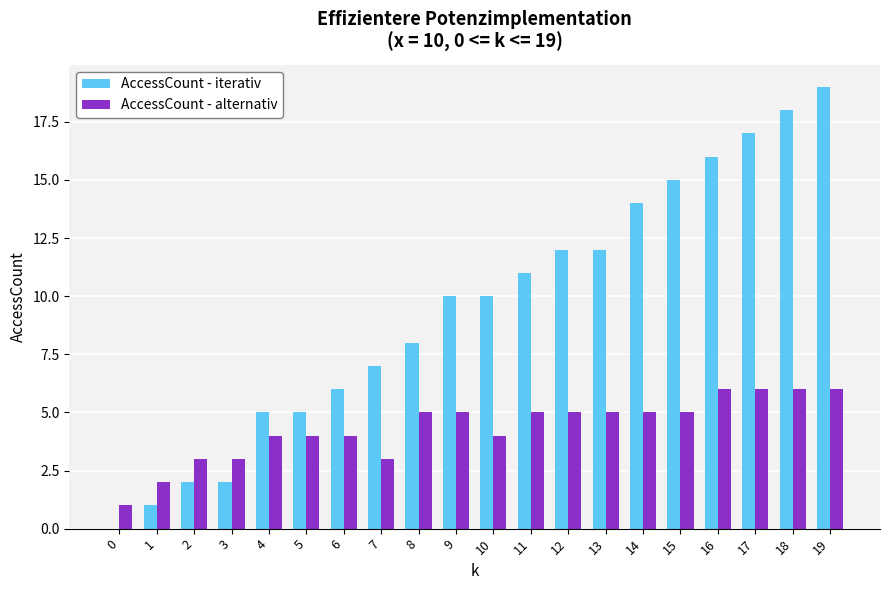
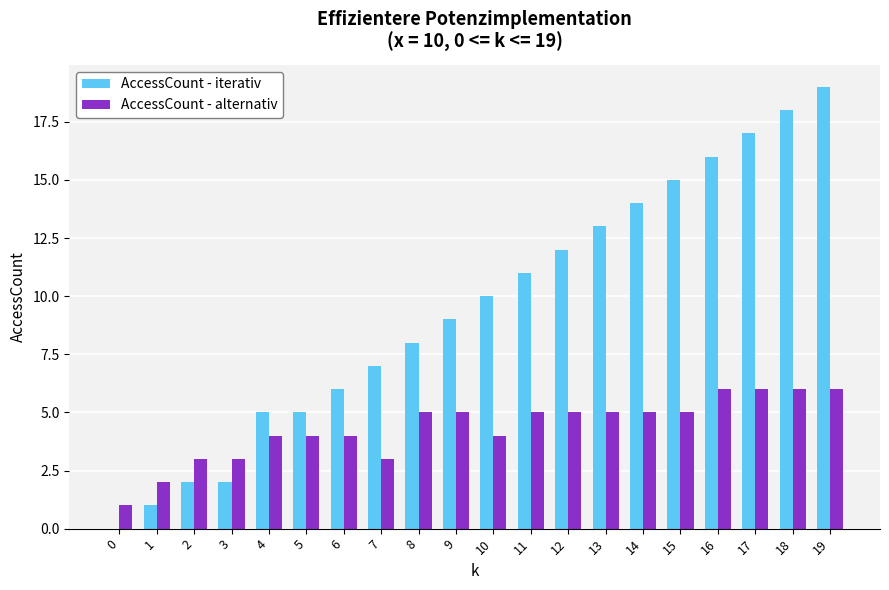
AccessCount - iterativ, 9: 10 -> 9
AccessCount - iterativ, 13: 12 -> 13
